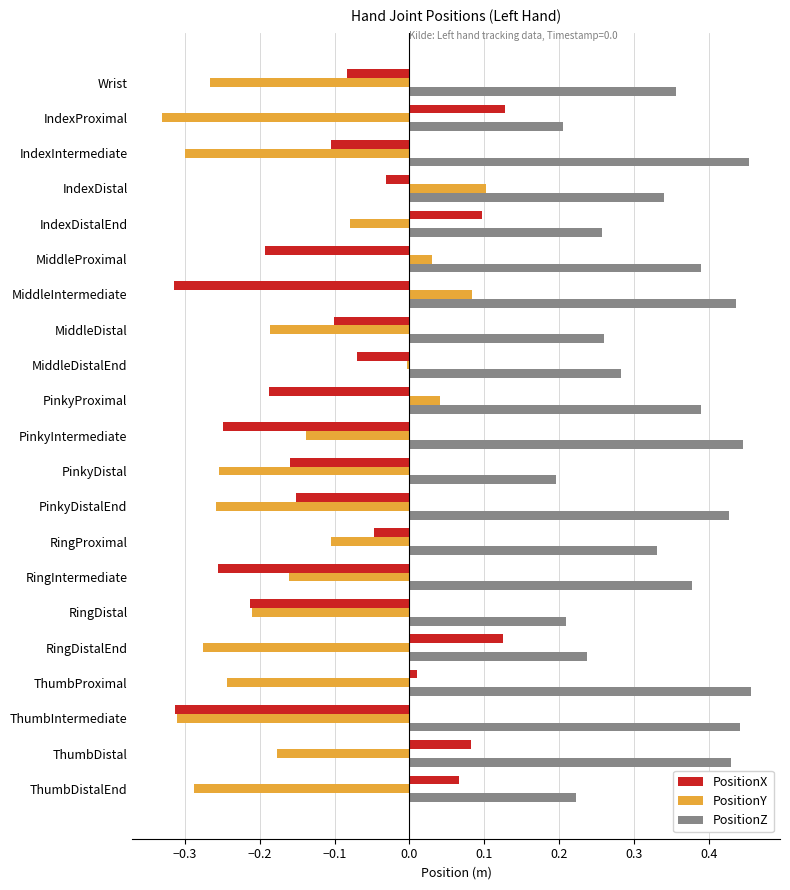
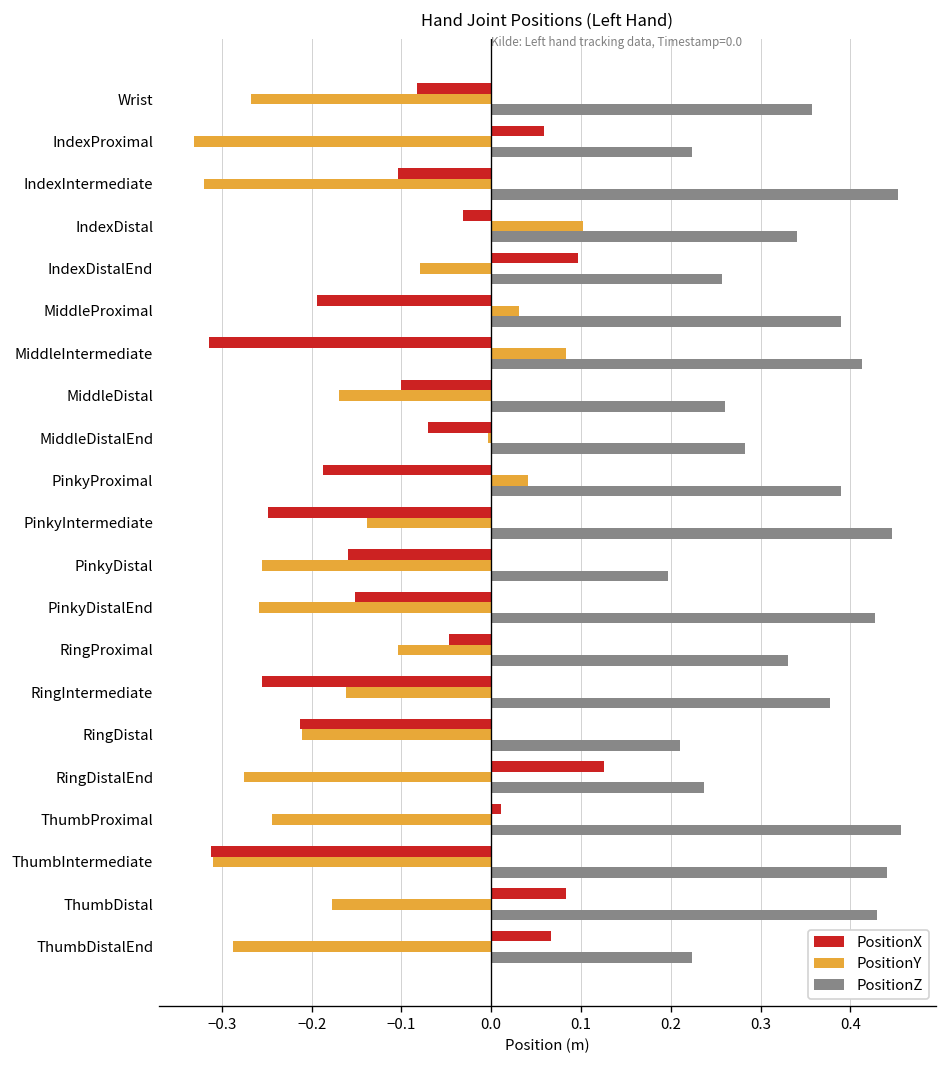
PositionX, IndexProximal: 0.13 -> 0.06
PositionZ, IndexProximal: 0.20 -> 0.22
PositionY, IndexIntermediate: -0.30 -> -0.32
PositionZ, MiddleIntermediate: 0.44 -> 0.41
PositionY, MiddleDistal: -0.19 -> -0.17
